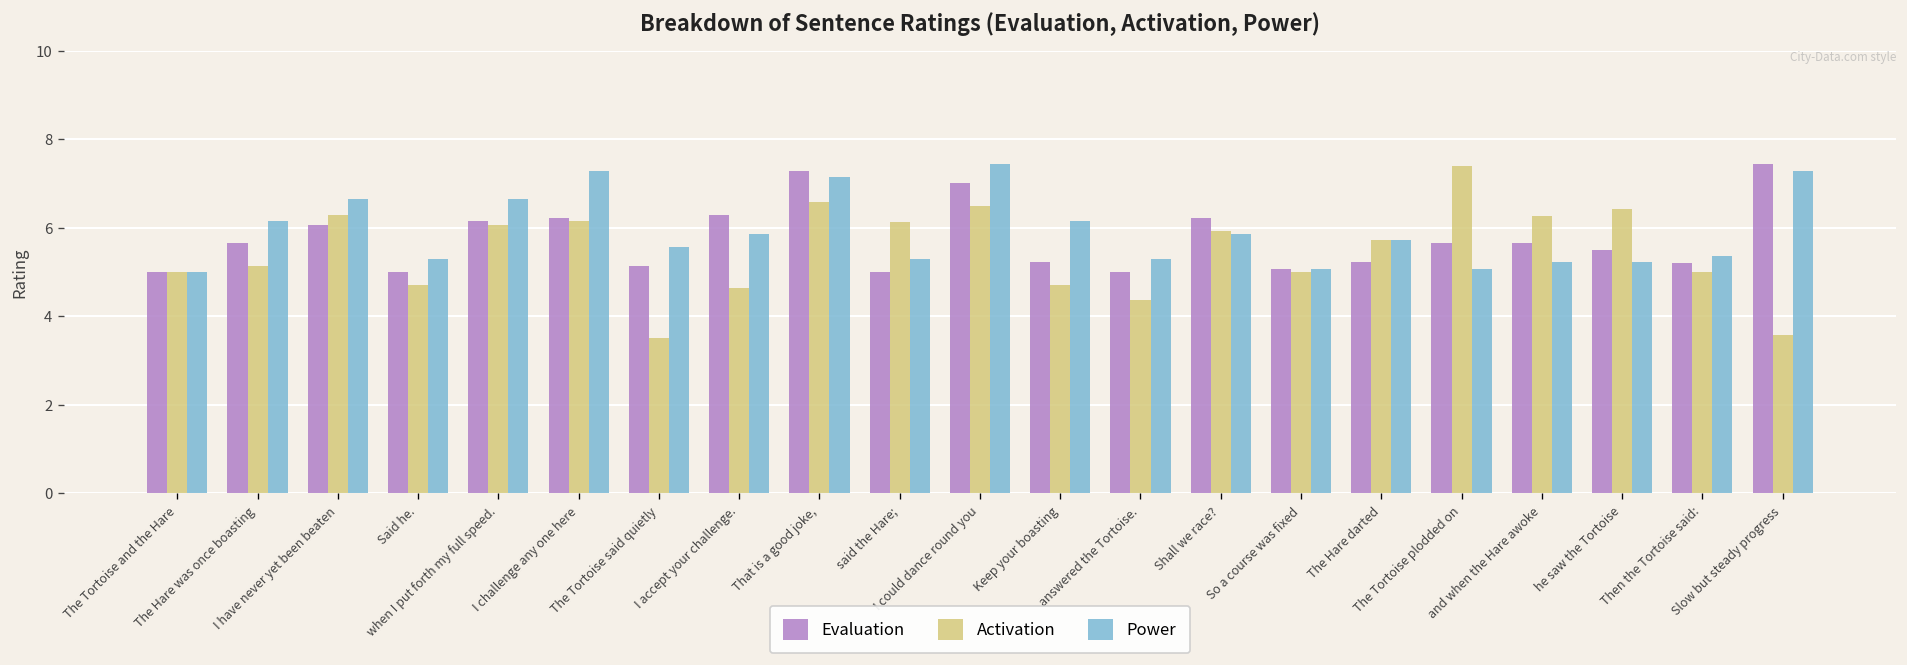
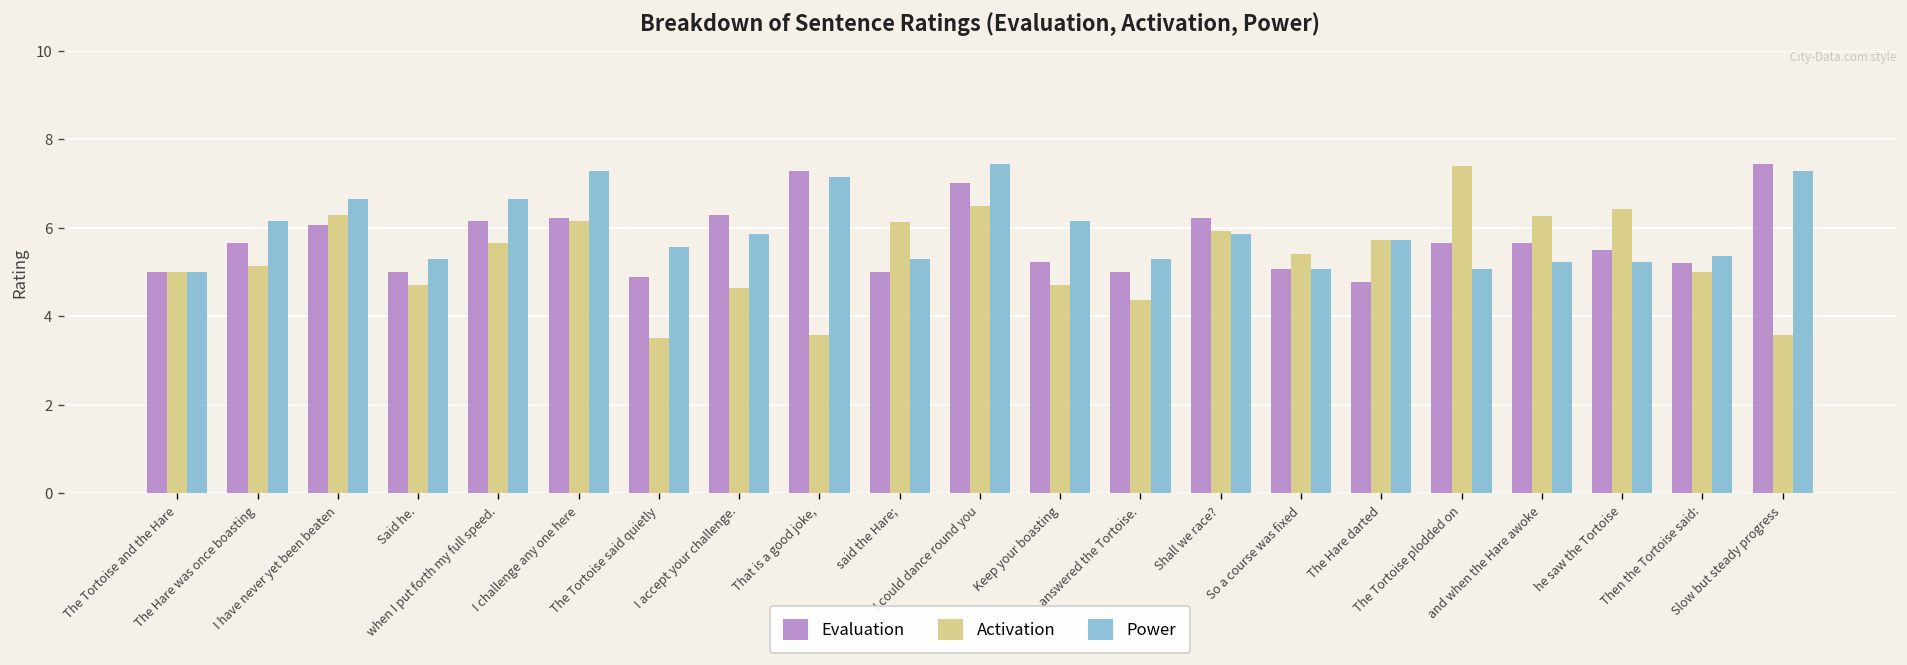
Activation, when I put forth my full speed.: 6.1 -> 5.6
Evaluation, The Tortoise said quietly: 5.1 -> 4.9
Activation, That is a good joke,: 6.6 -> 3.6
Activation, So a course was fixed: 5.0 -> 5.4
Evaluation, The Hare darted: 5.2 -> 4.8
